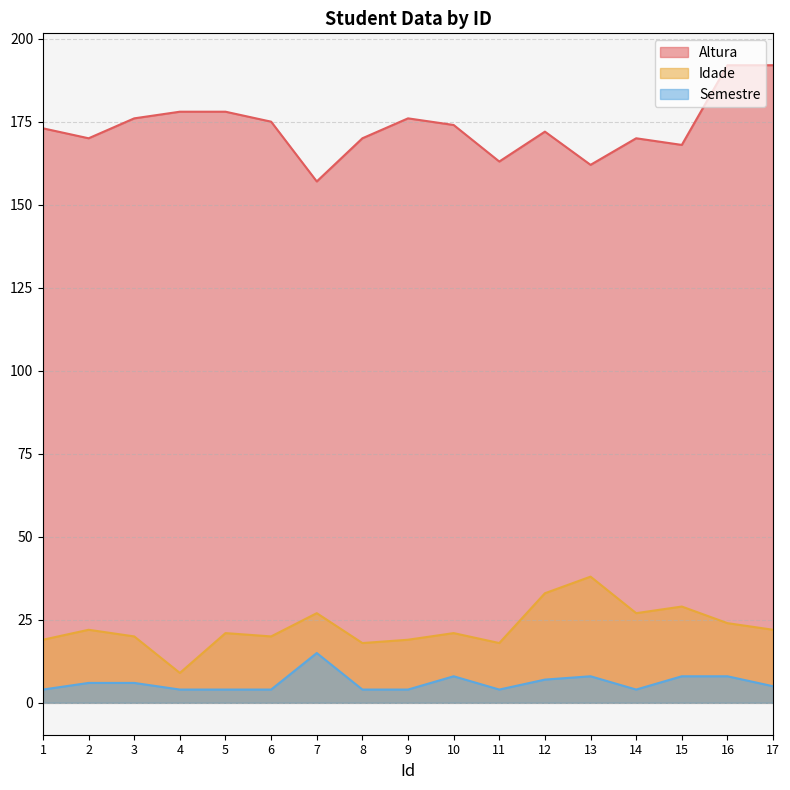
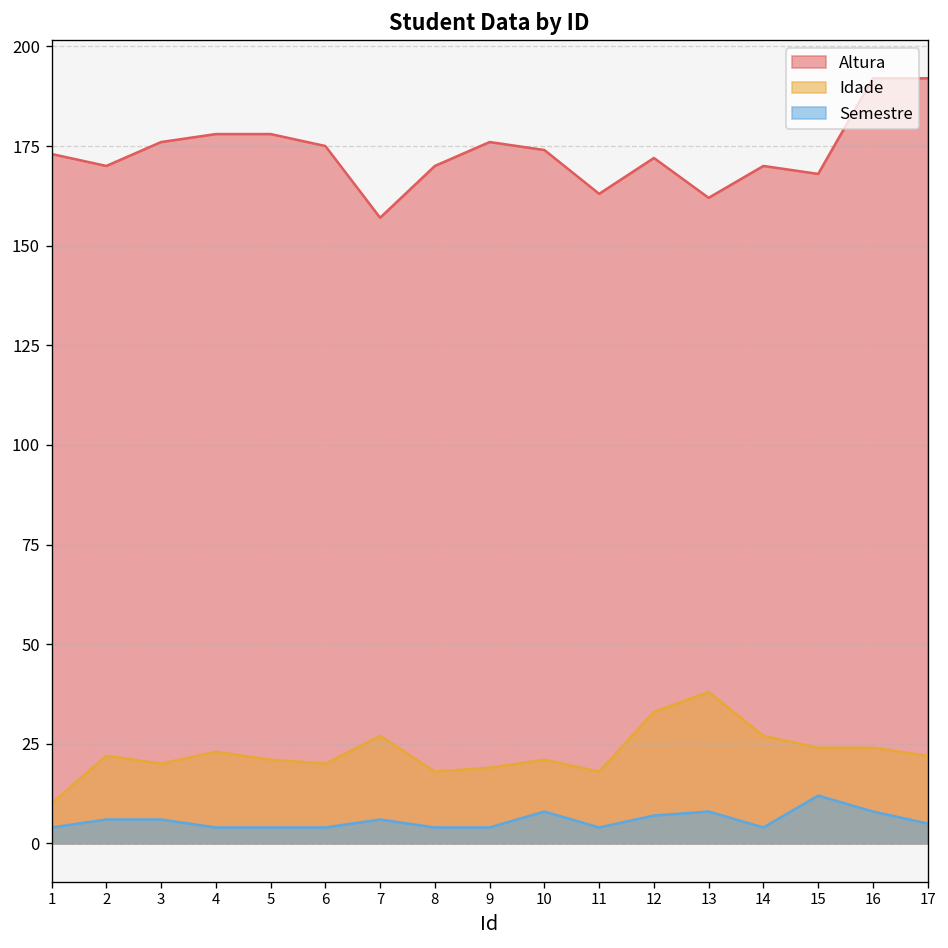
Idade, 1: 19 -> 10
Idade, 4: 9 -> 23
Semestre, 7: 15 -> 6
Idade, 15: 29 -> 24
Semestre, 15: 8 -> 12
